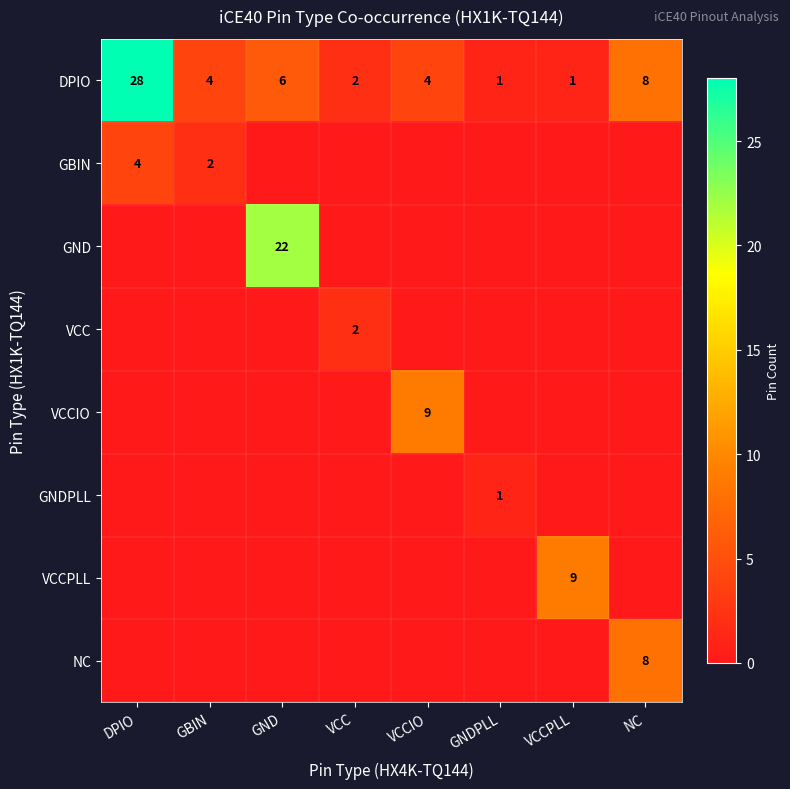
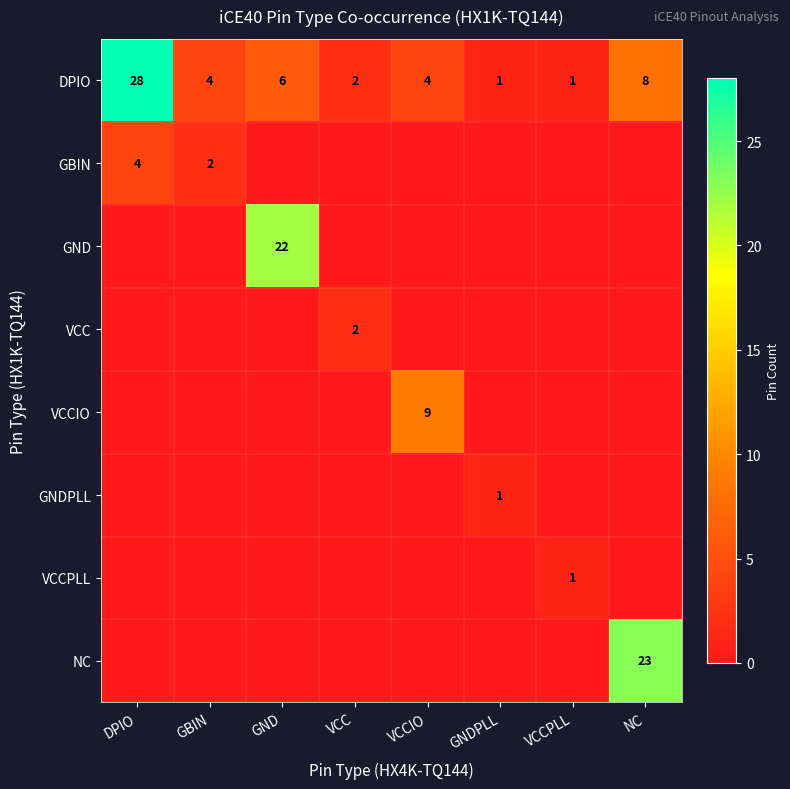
VCCPLL, VCCPLL: 9 -> 1
NC, NC: 8 -> 23
